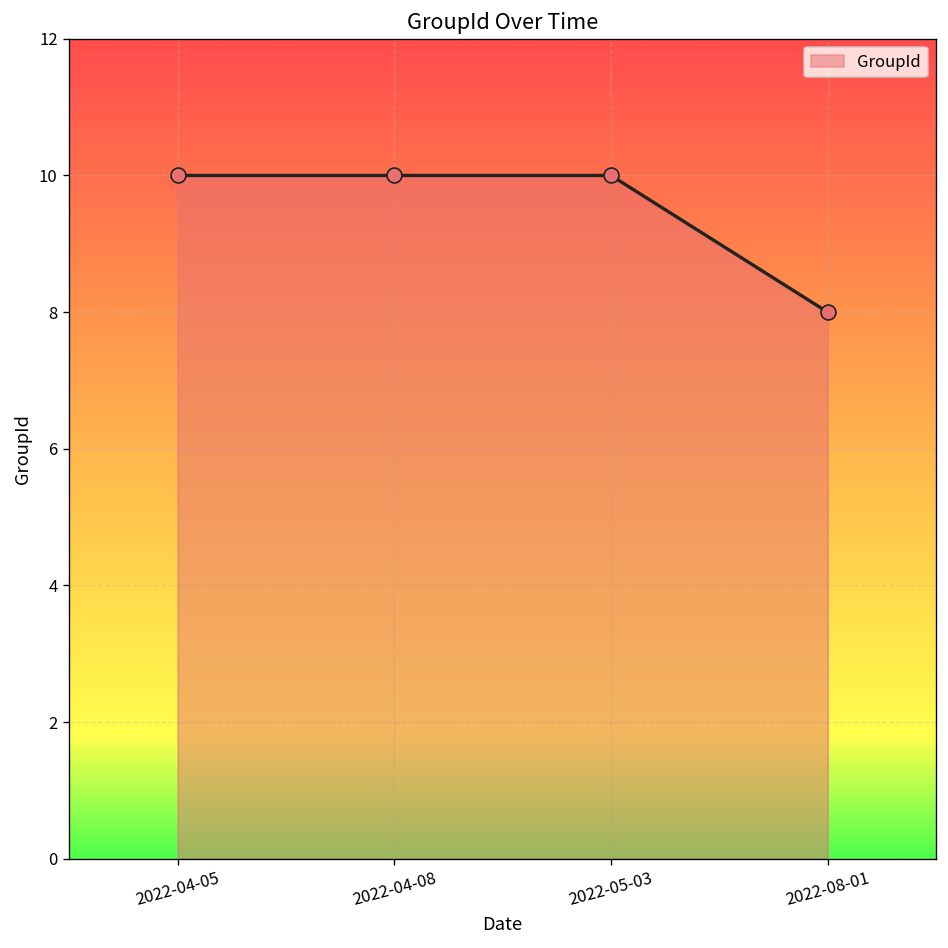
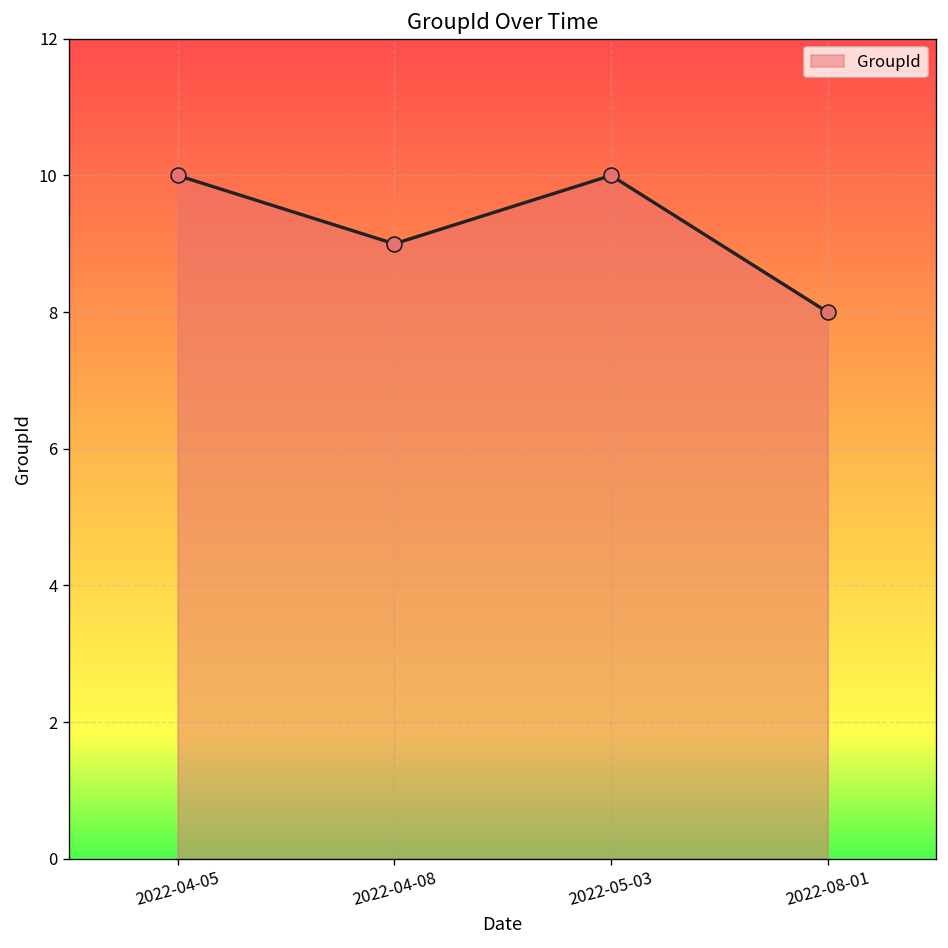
2022-04-08: 10 -> 9
